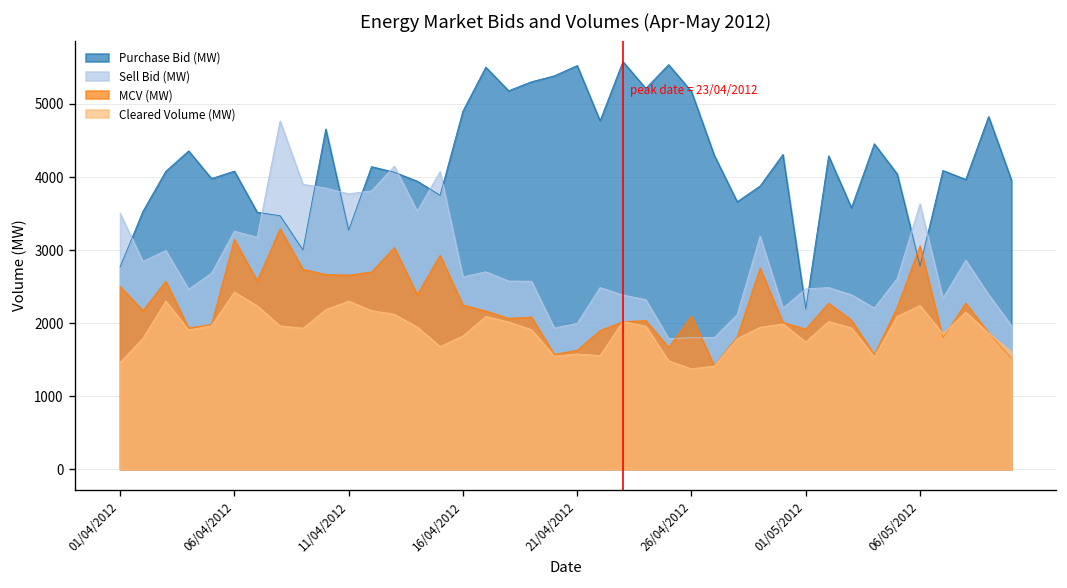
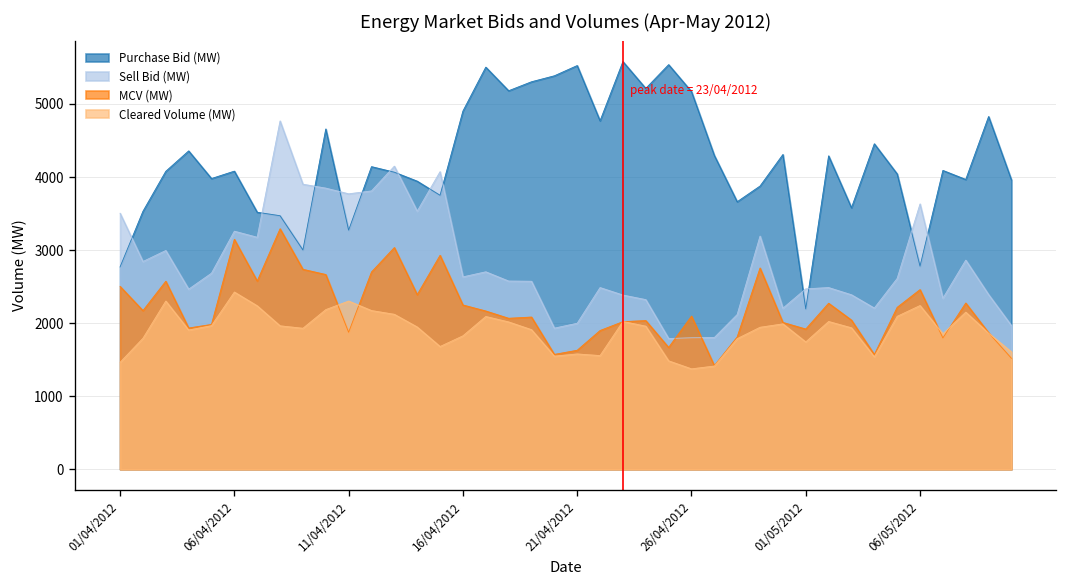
MCV (MW), 11/04/2012: 2700 -> 1900
MCV (MW), 06/05/2012: 3100 -> 2500
